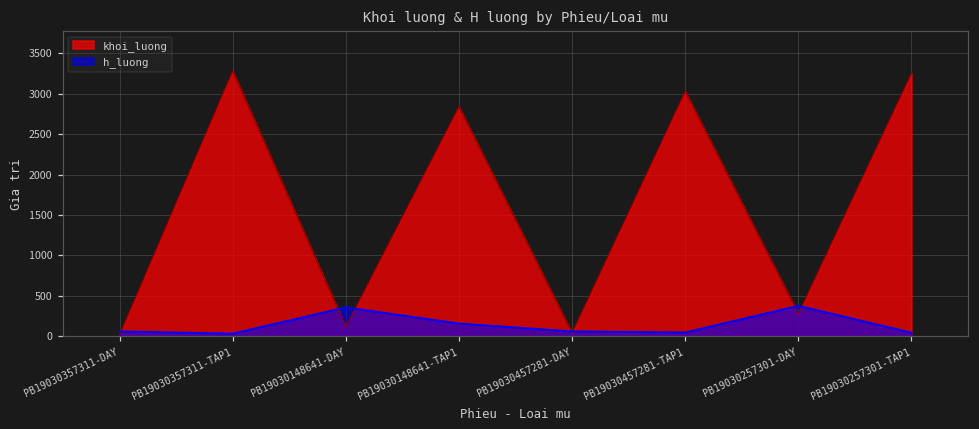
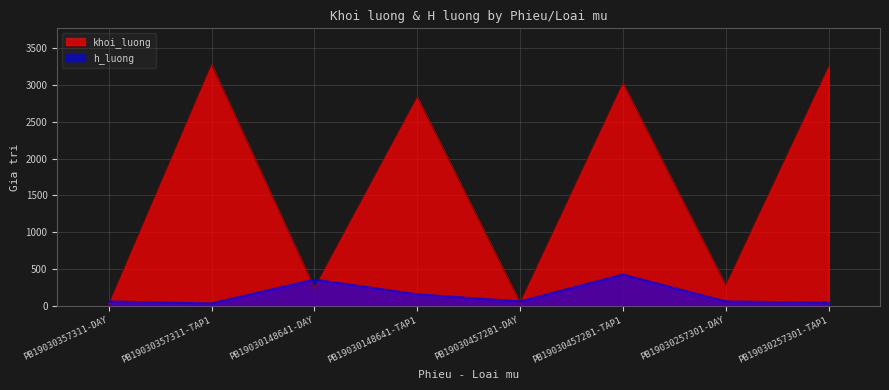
khoi_luong, PB19030148641-DAY: 100 -> 200
h_luong, PB19030457281-TAP1: 0 -> 400
h_luong, PB19030257301-DAY: 400 -> 100
